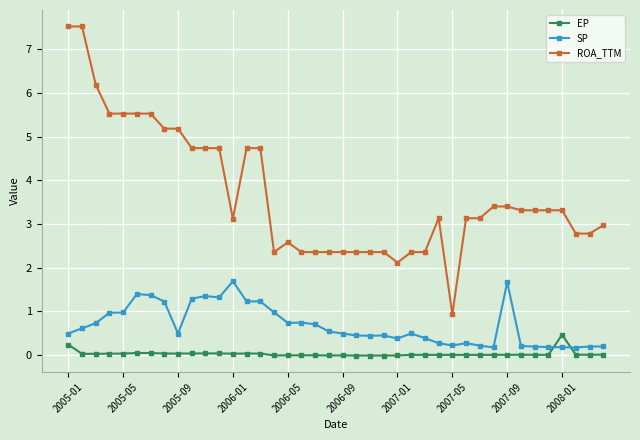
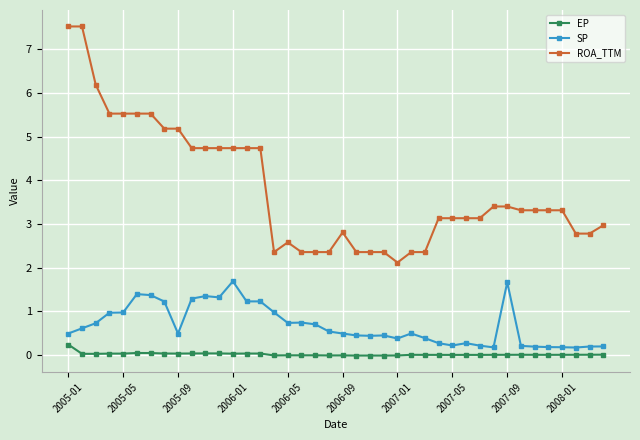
ROA_TTM, 2006-01: 3.1 -> 4.7
ROA_TTM, 2006-09: 2.4 -> 2.8
ROA_TTM, 2007-05: 0.9 -> 3.1
EP, 2008-01: 0.5 -> 0.0
